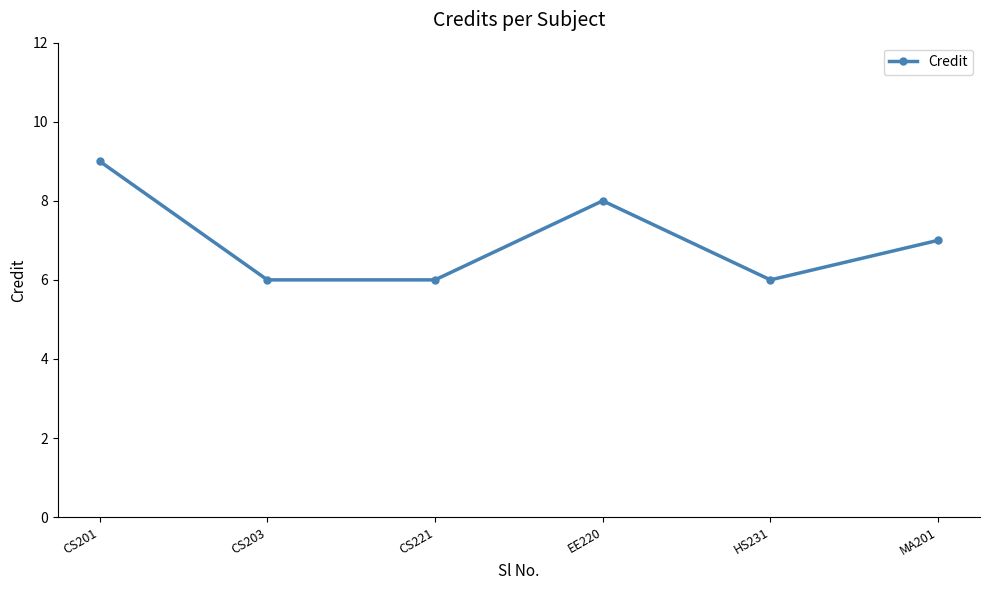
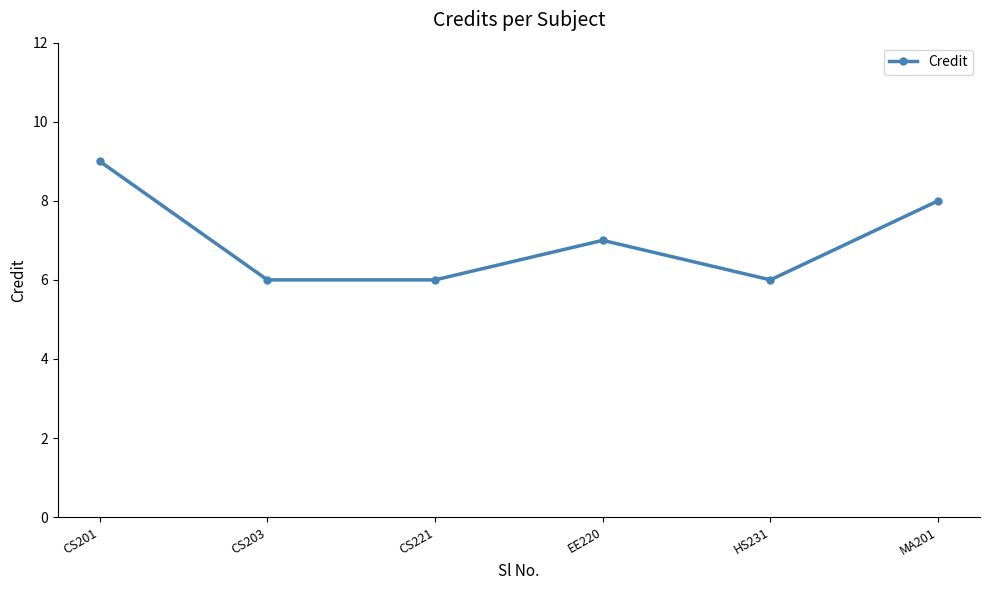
EE220: 8 -> 7
MA201: 7 -> 8
